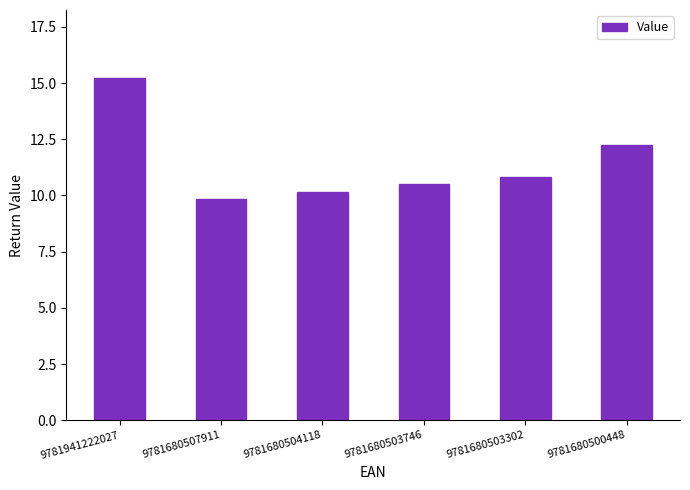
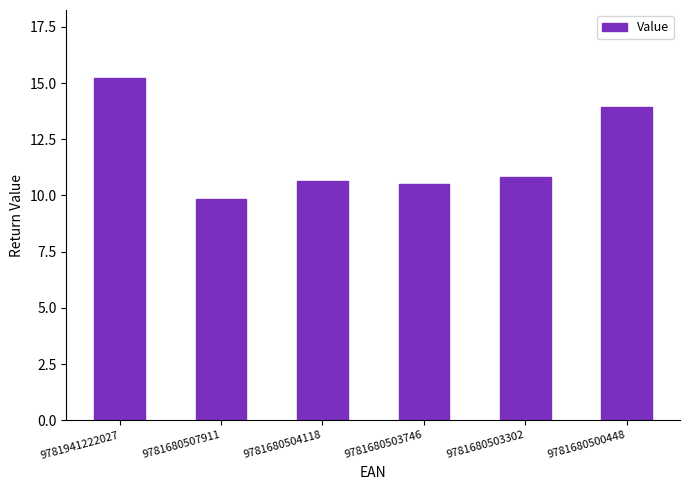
9781680504118: 10.1 -> 10.7
9781680500448: 12.3 -> 13.9
